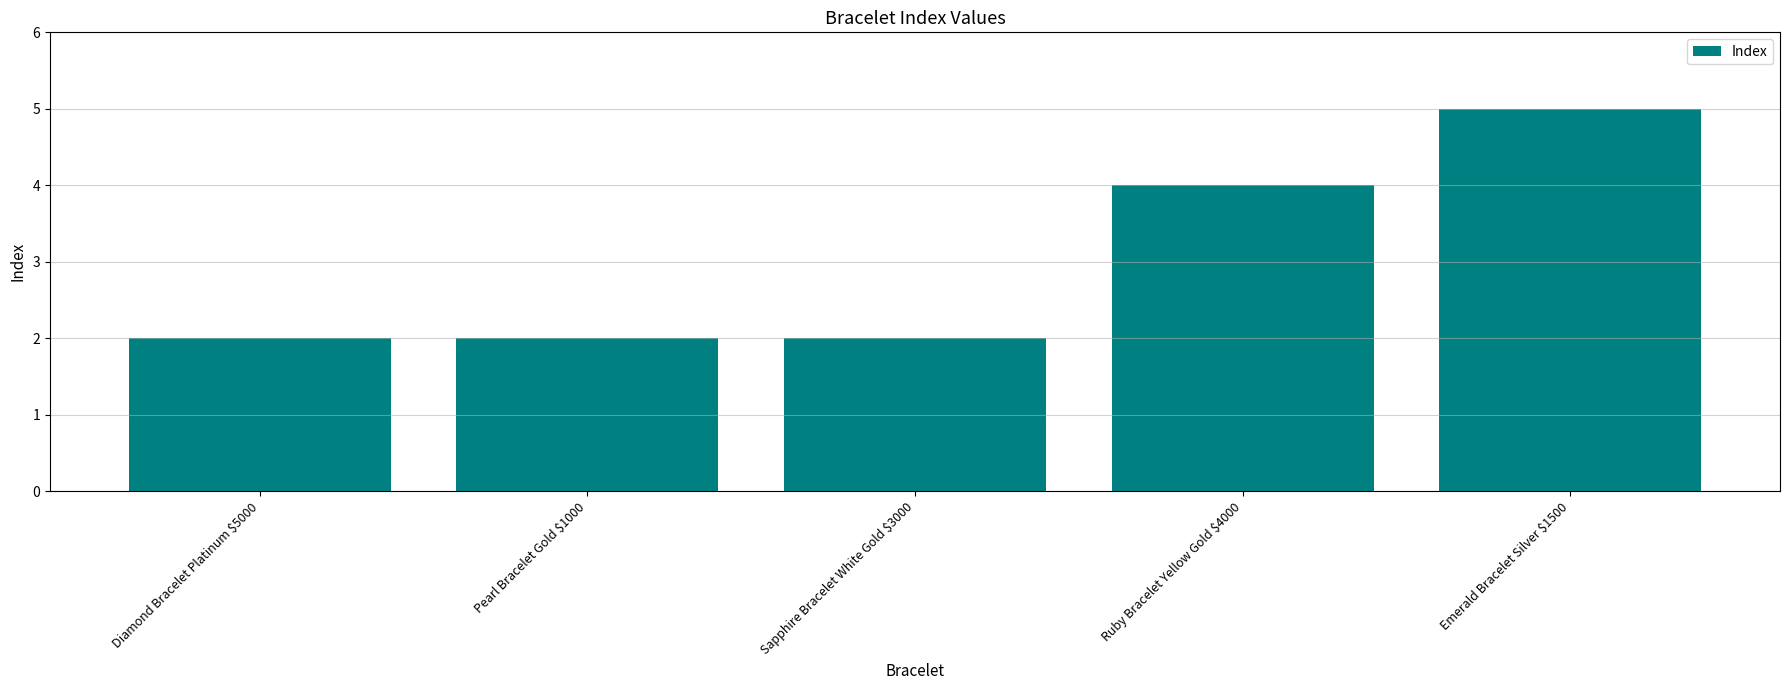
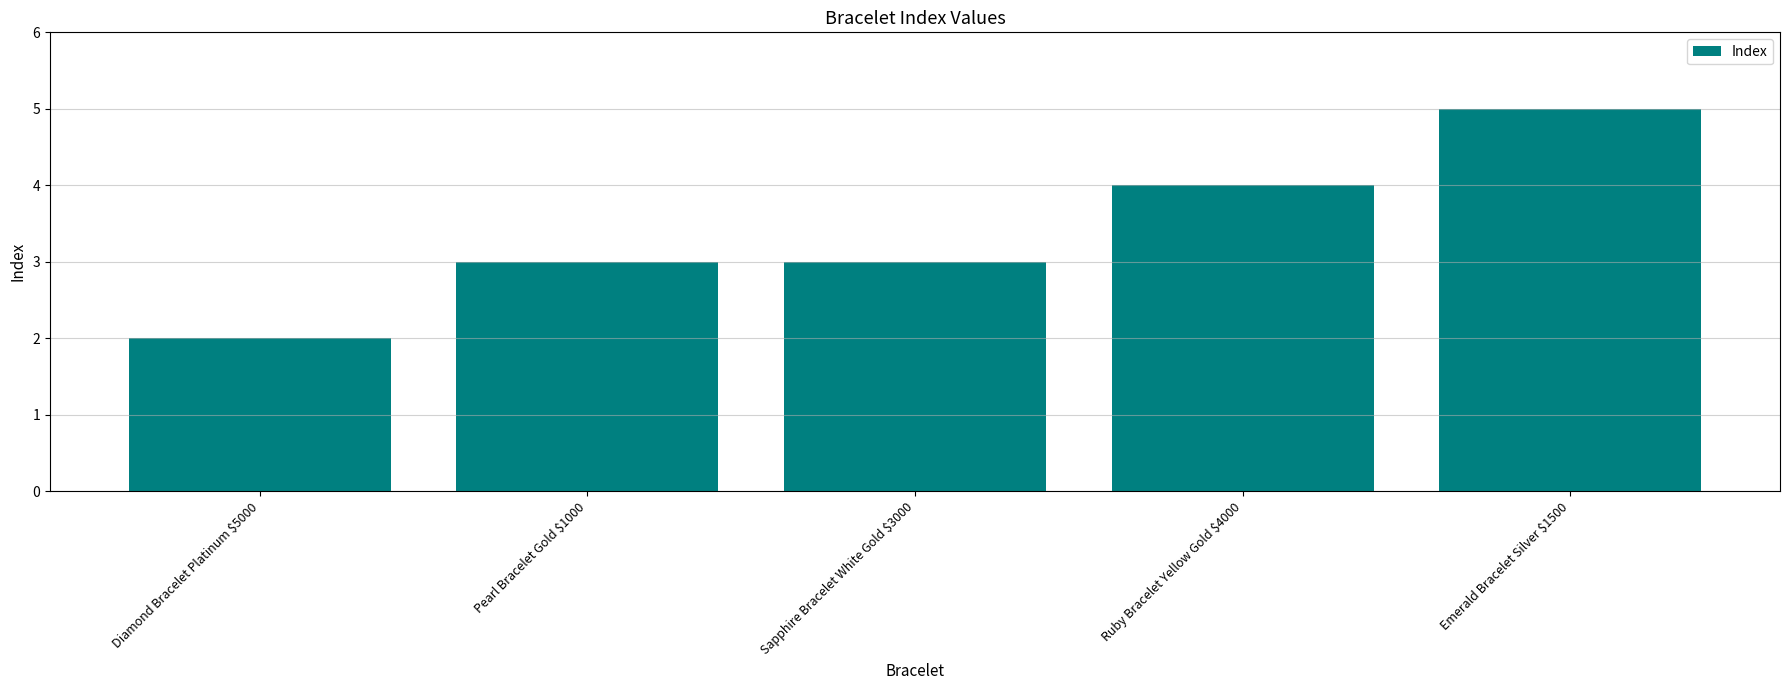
Pearl Bracelet Gold $1000: 2 -> 3
Sapphire Bracelet White Gold $3000: 2 -> 3
